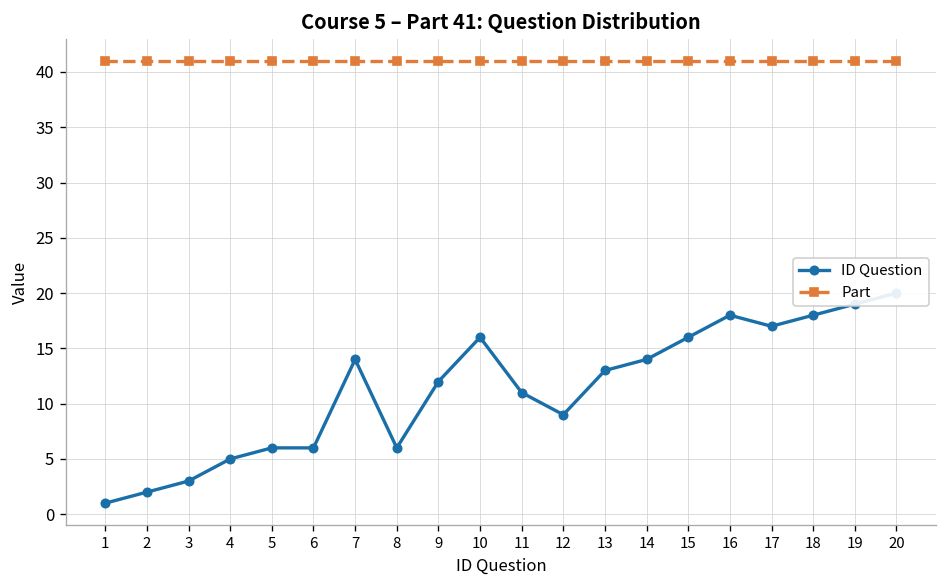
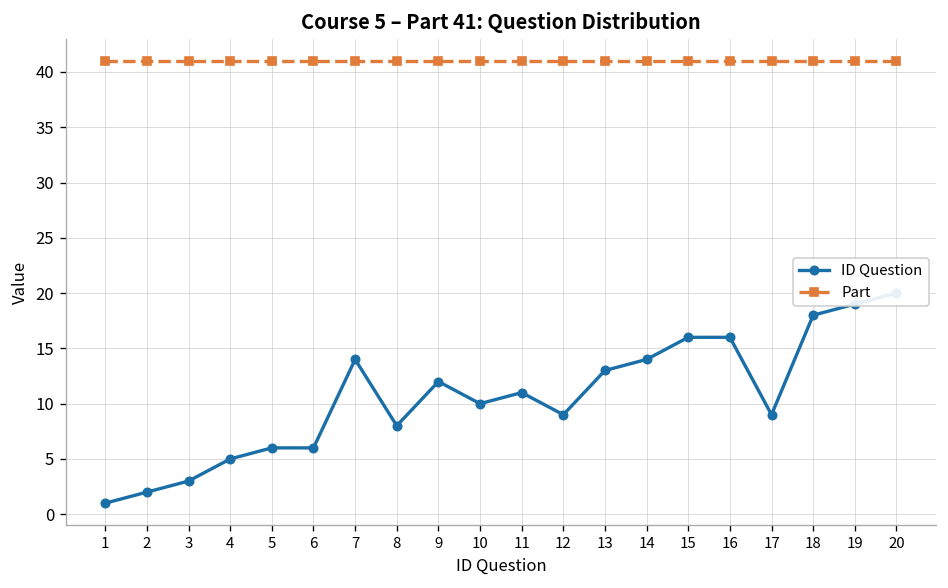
ID Question, 8: 6 -> 8
ID Question, 10: 16 -> 10
ID Question, 16: 18 -> 16
ID Question, 17: 17 -> 9
